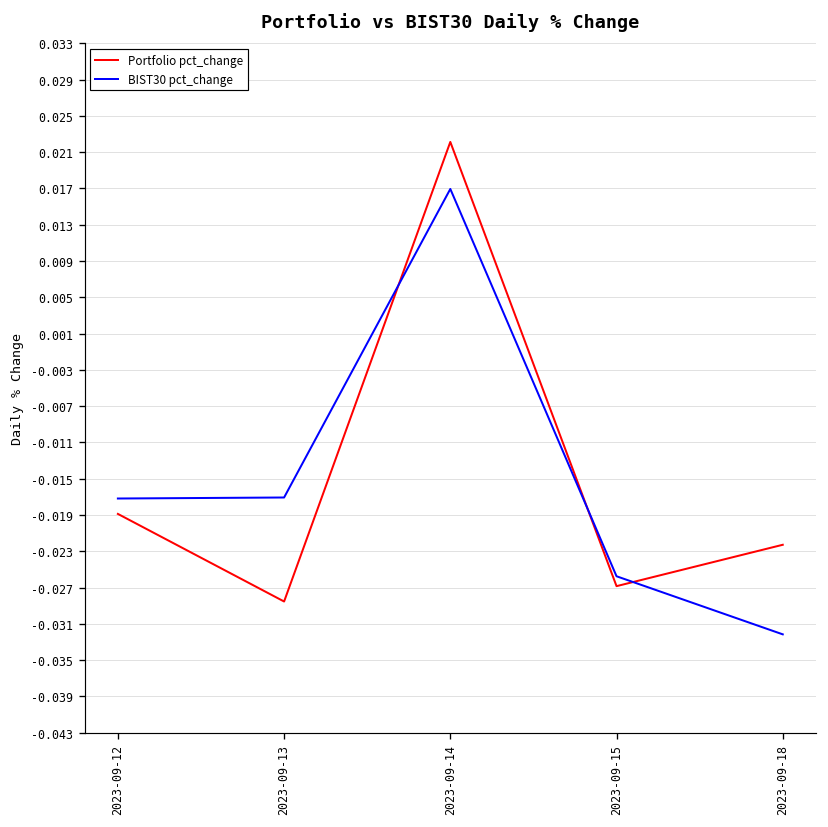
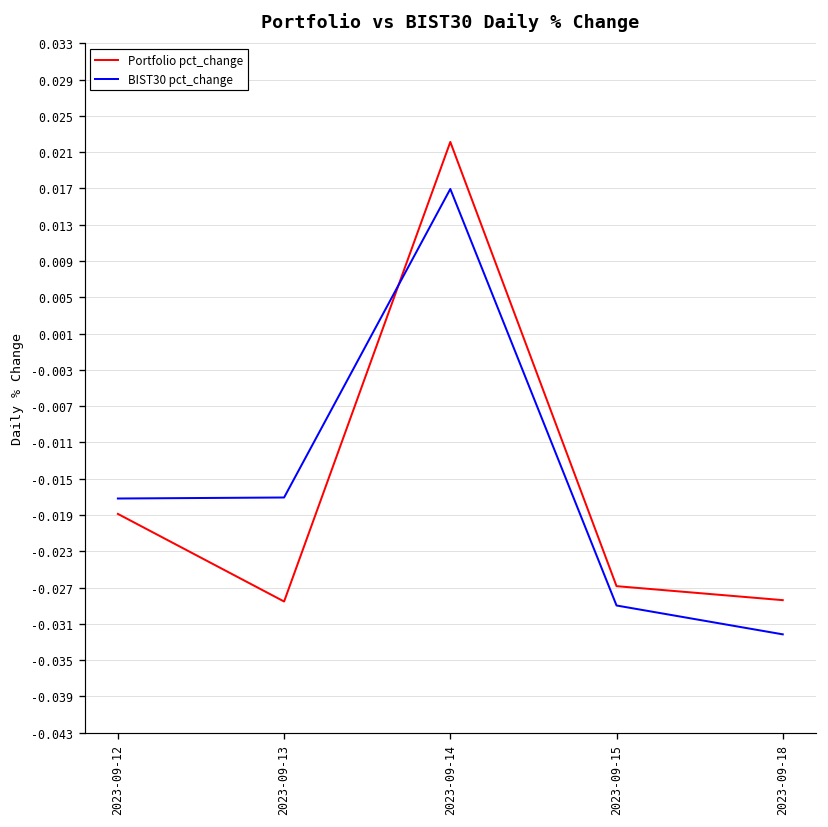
BIST30 pct_change, 2023-09-15: -0.026 -> -0.029
Portfolio pct_change, 2023-09-18: -0.022 -> -0.028
